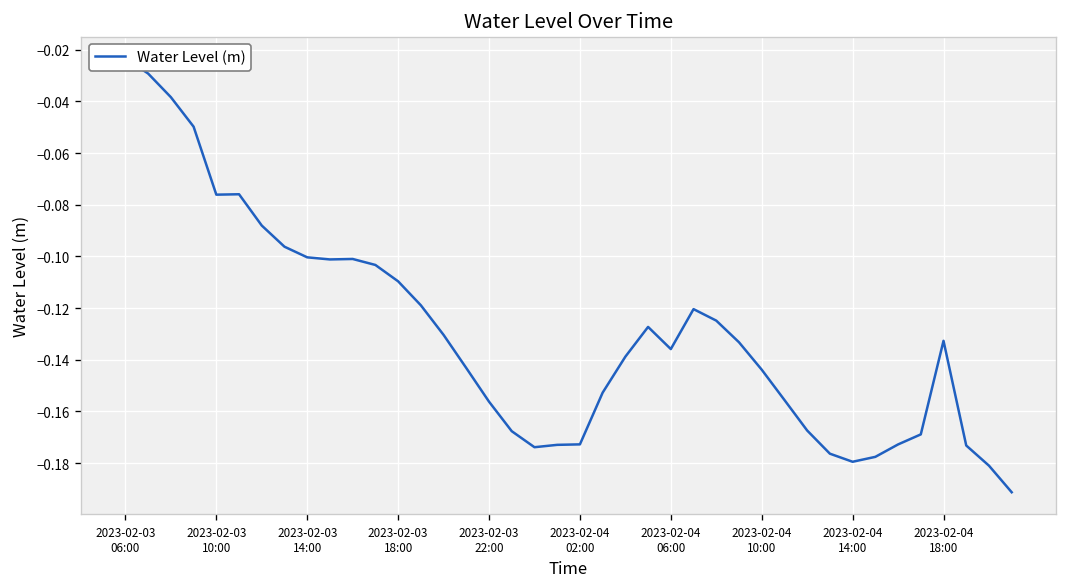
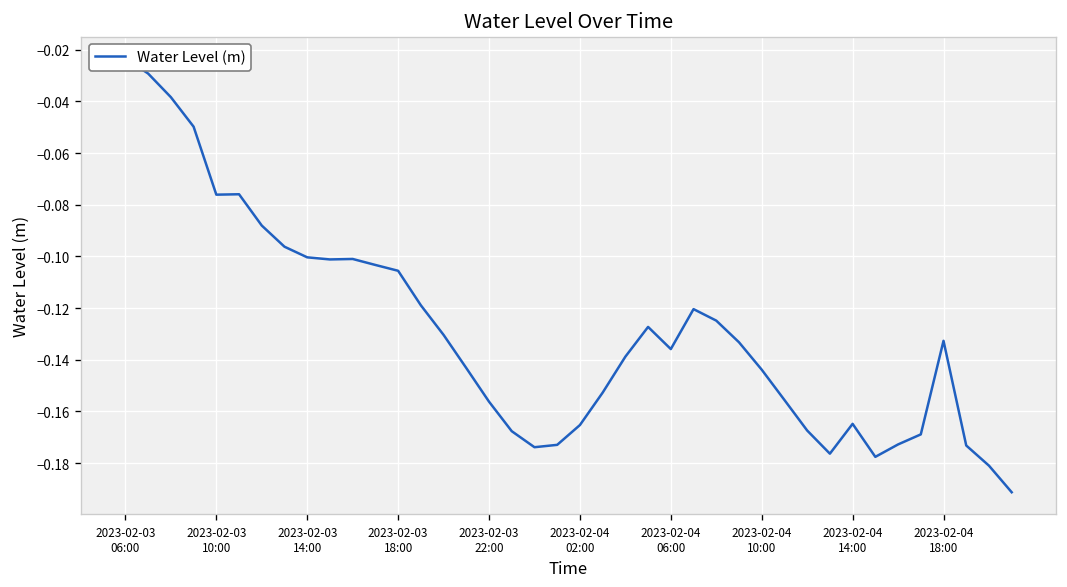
2023-02-03 18:00: -0.110 -> -0.106
2023-02-04 02:00: -0.173 -> -0.165
2023-02-04 14:00: -0.179 -> -0.165
